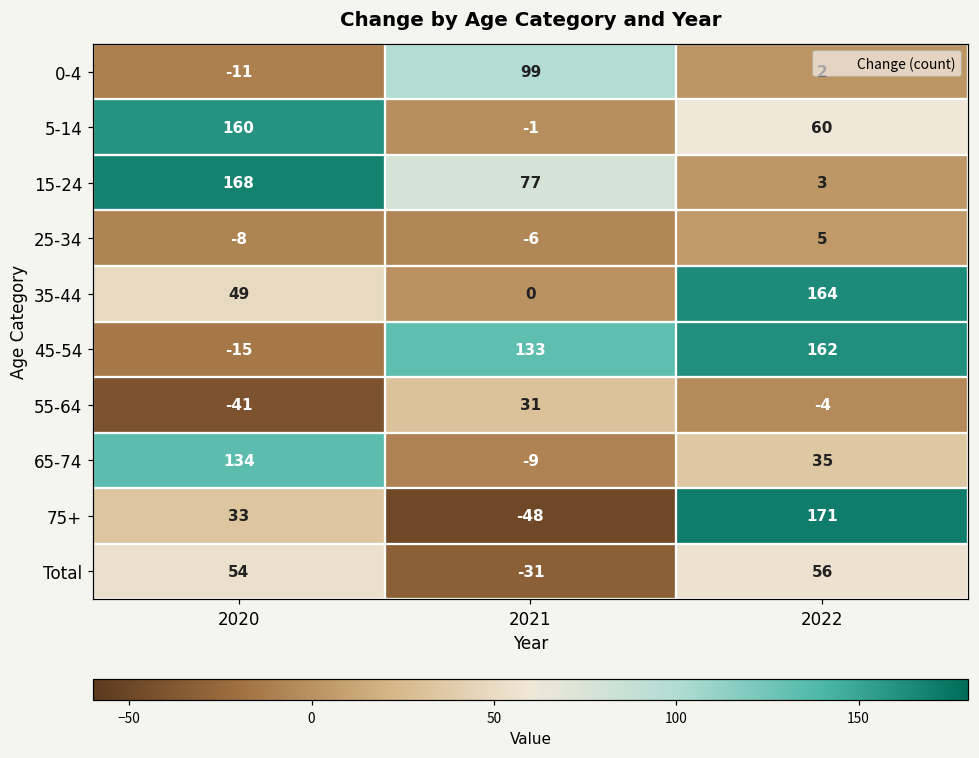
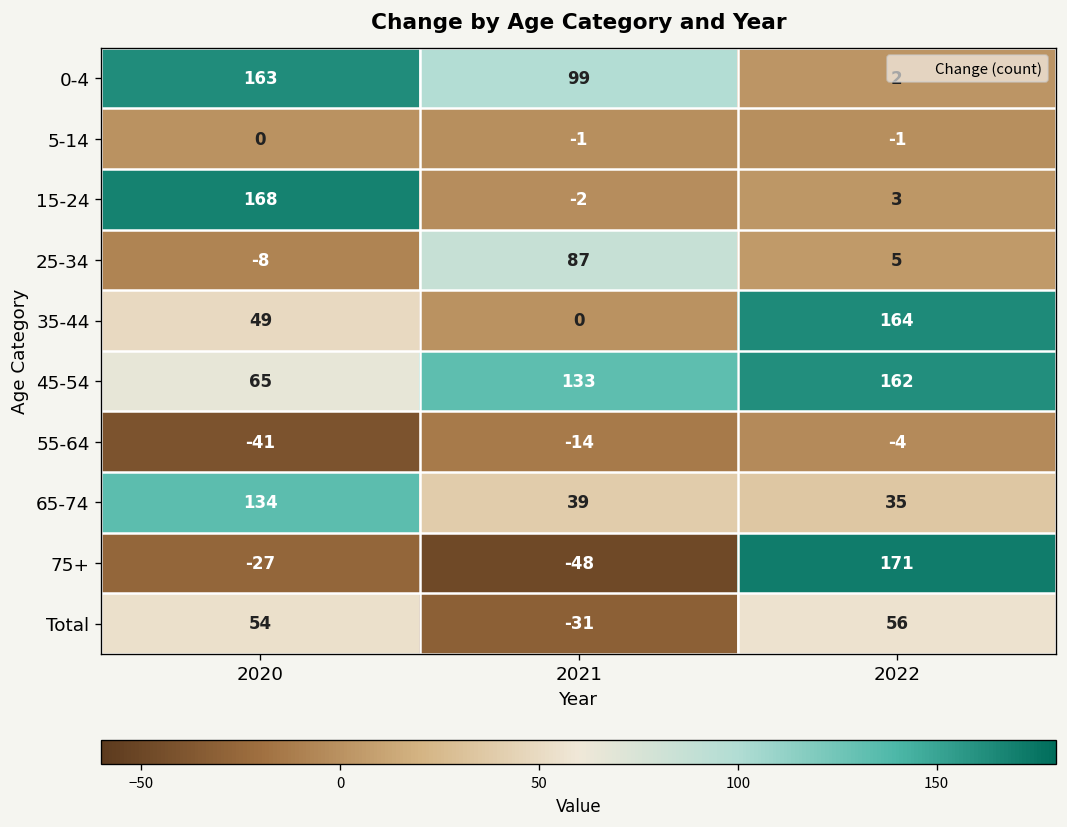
0-4, 2020: -11 -> 163
5-14, 2020: 160 -> 0
5-14, 2022: 60 -> -1
15-24, 2021: 77 -> -2
25-34, 2021: -6 -> 87
45-54, 2020: -15 -> 65
55-64, 2021: 31 -> -14
65-74, 2021: -9 -> 39
75+, 2020: 33 -> -27
